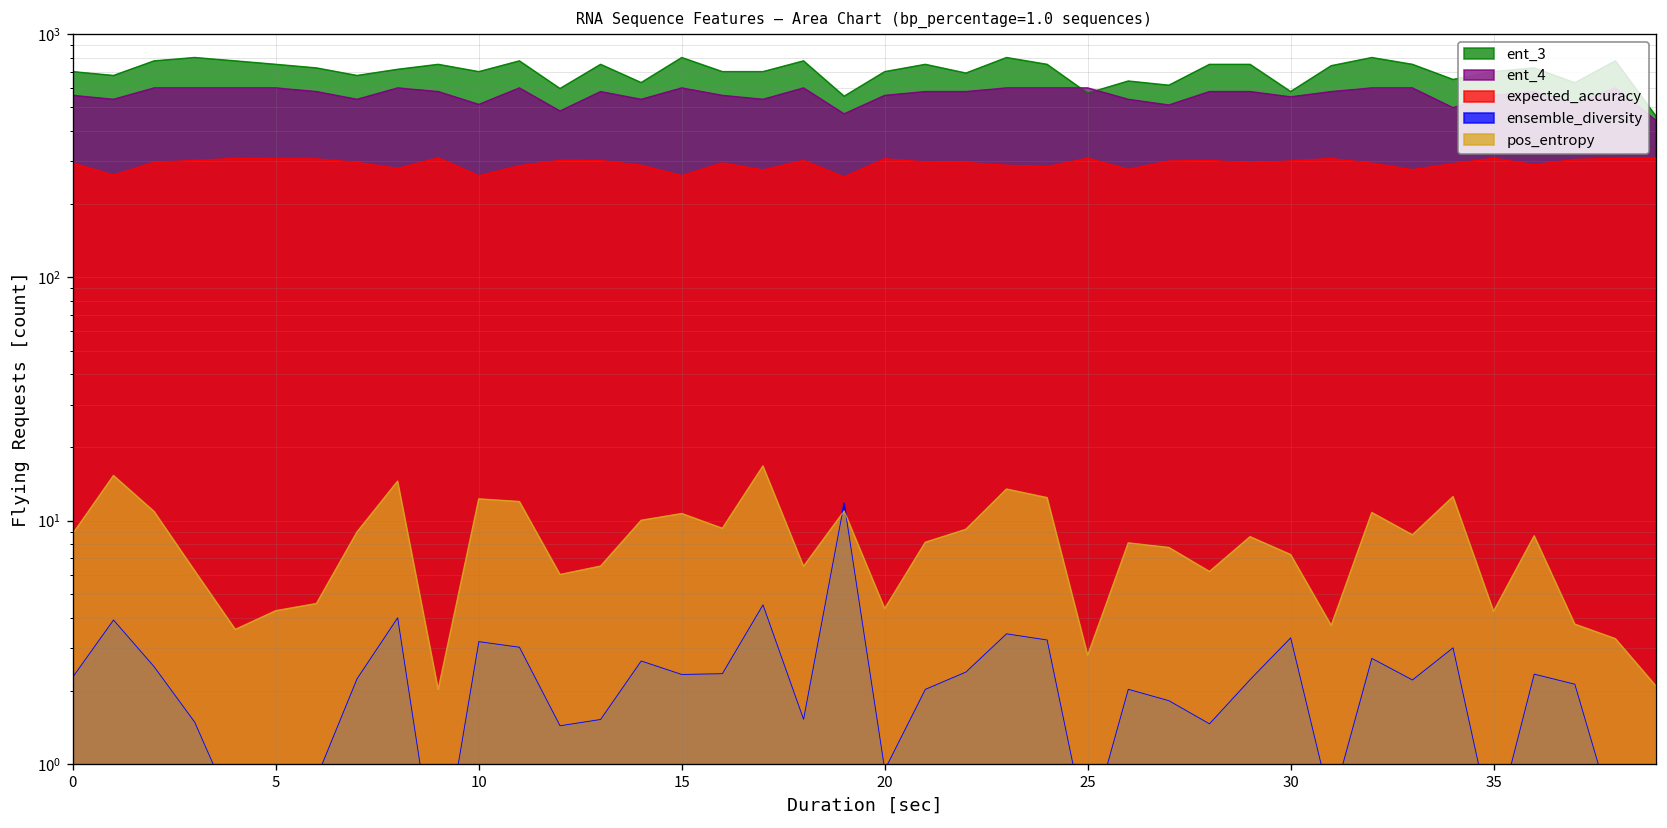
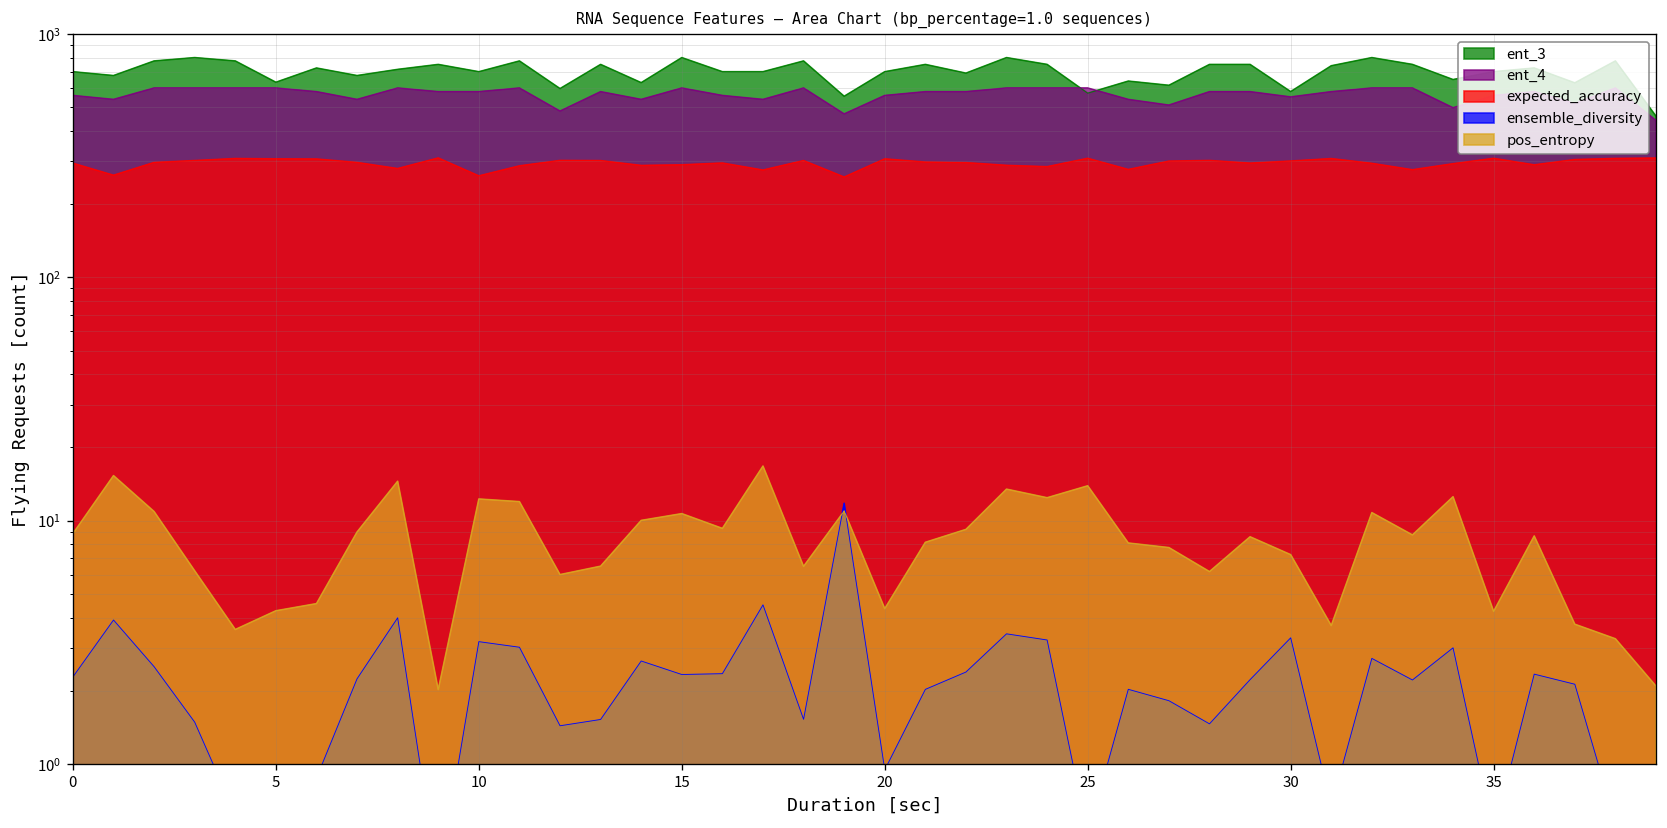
ent_3, 5: 750 -> 630
ent_4, 10: 510 -> 580
expected_accuracy, 15: 260 -> 290
pos_entropy, 25: 2.8 -> 14
